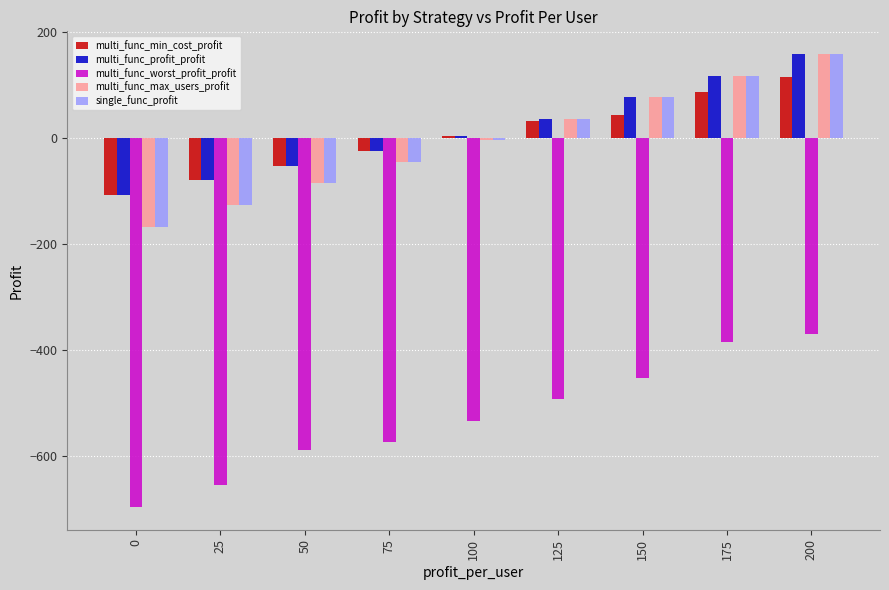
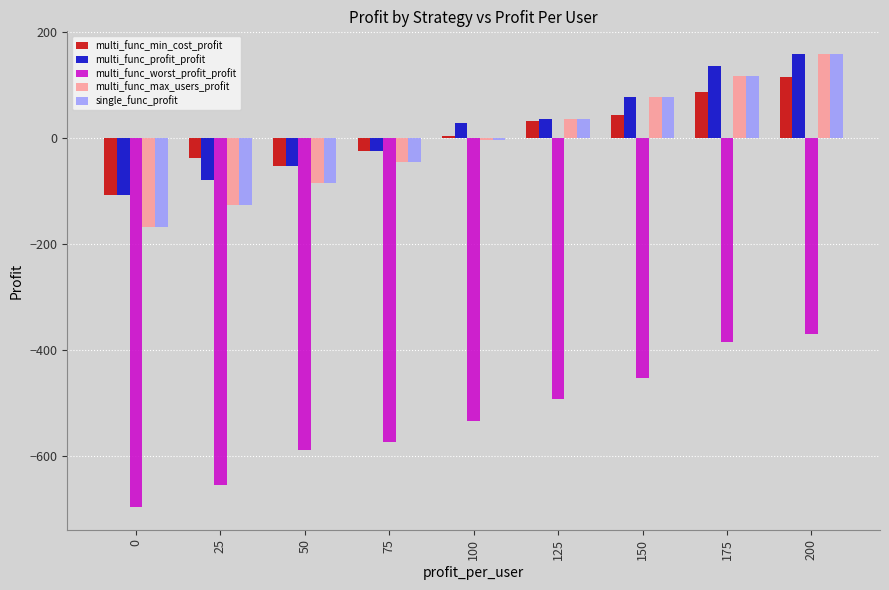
multi_func_min_cost_profit, 25: -80 -> -40
multi_func_profit_profit, 100: 0 -> 30
multi_func_profit_profit, 175: 120 -> 140
